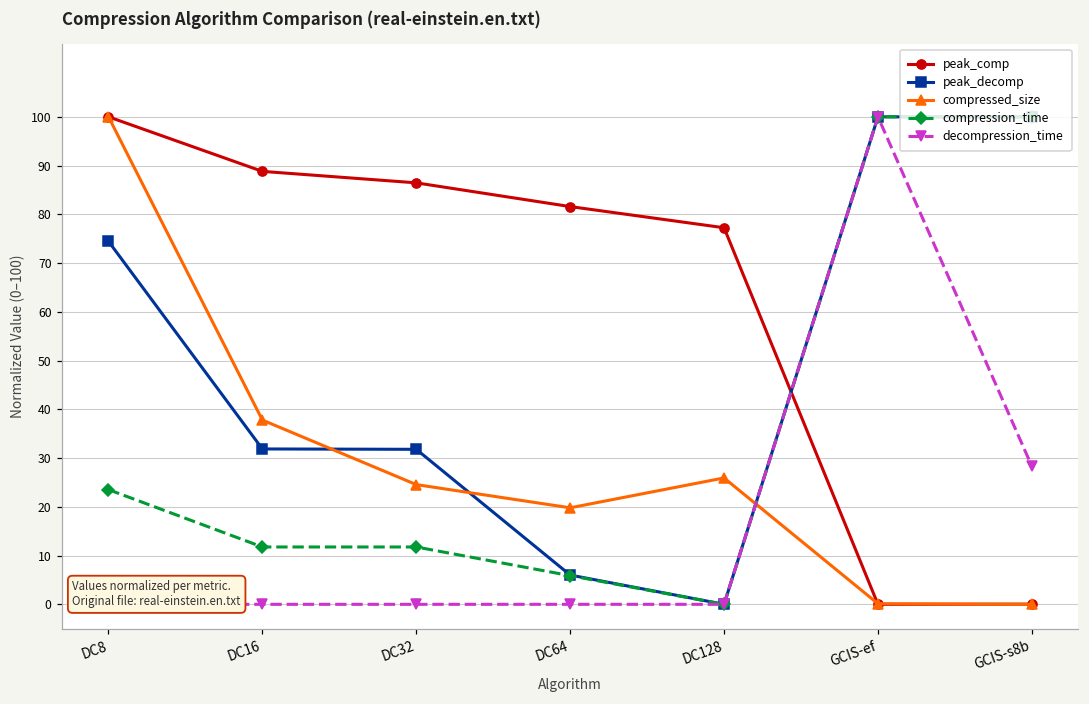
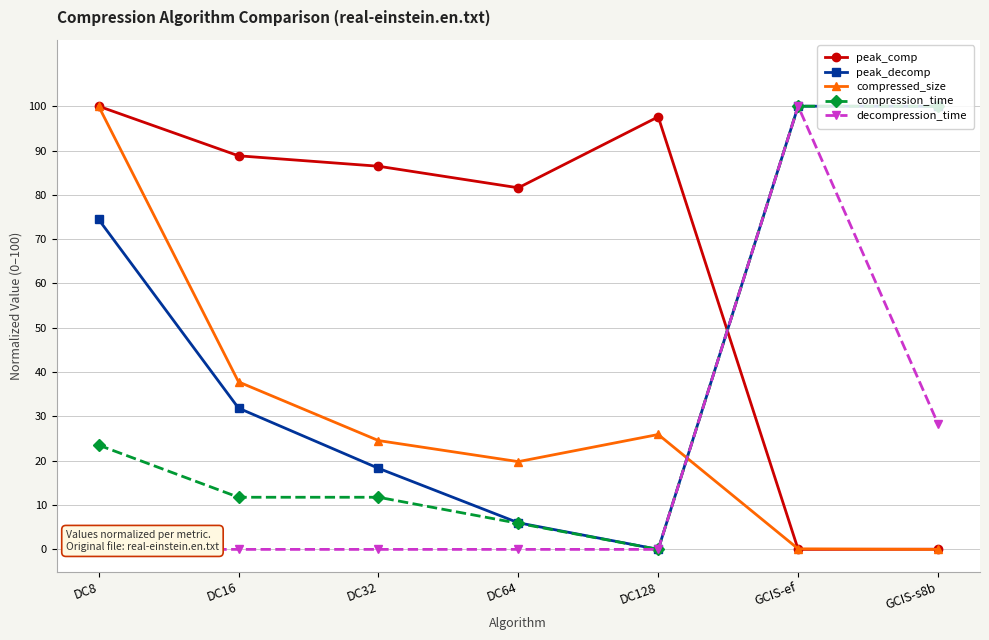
peak_decomp, DC32: 32 -> 18
peak_comp, DC128: 77 -> 98
